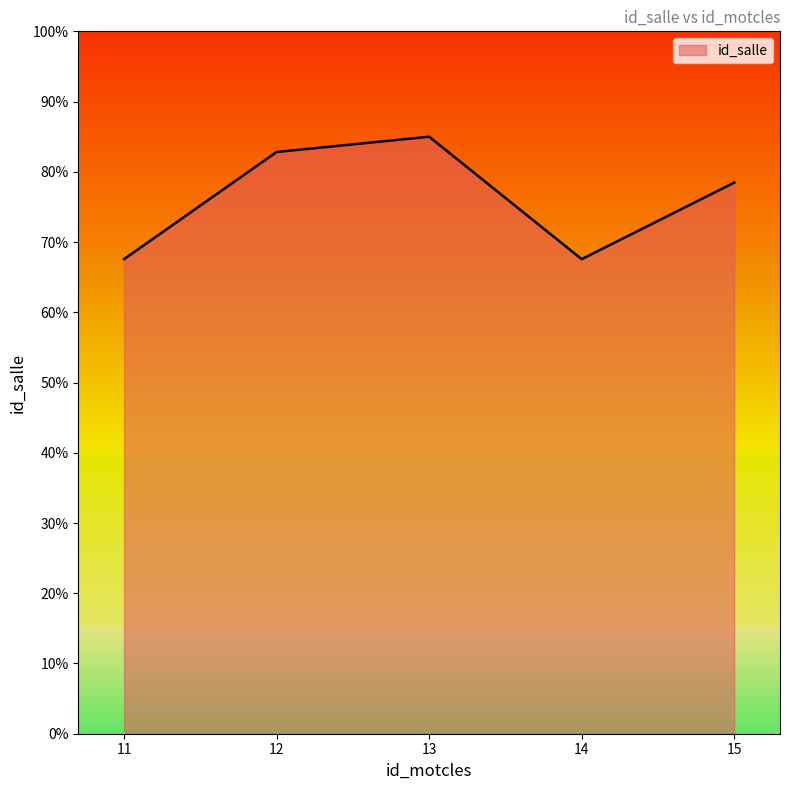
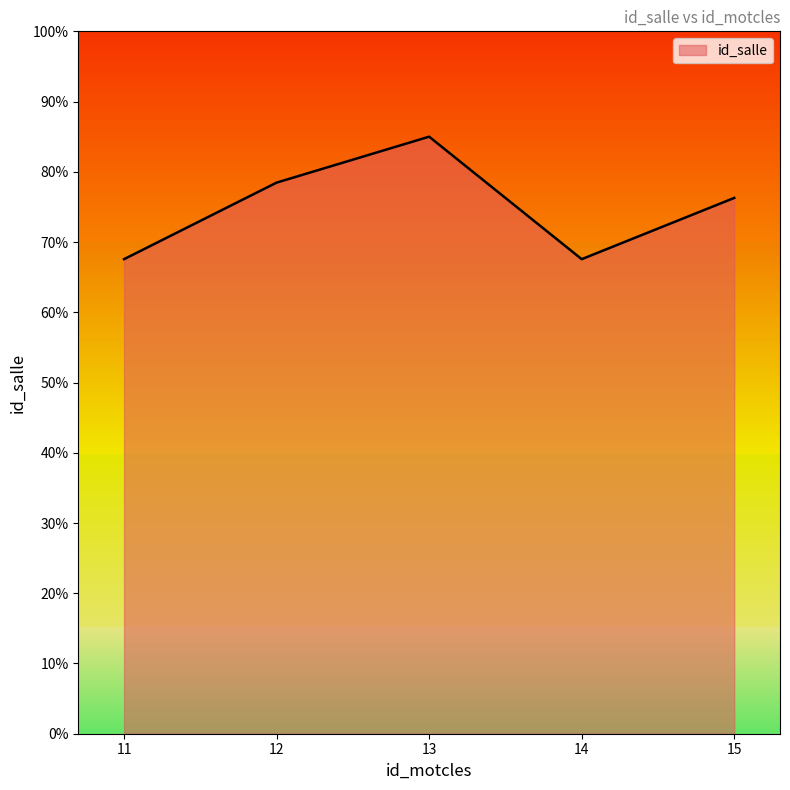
12: 83% -> 78%
15: 78% -> 76%
